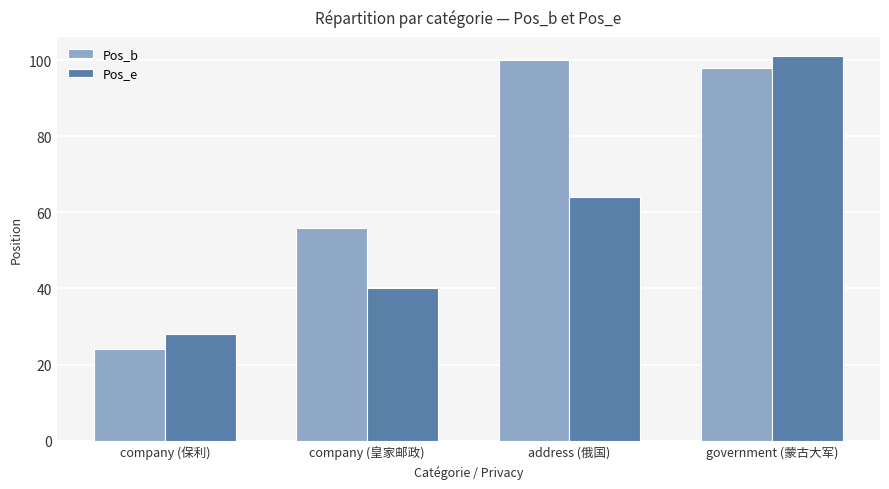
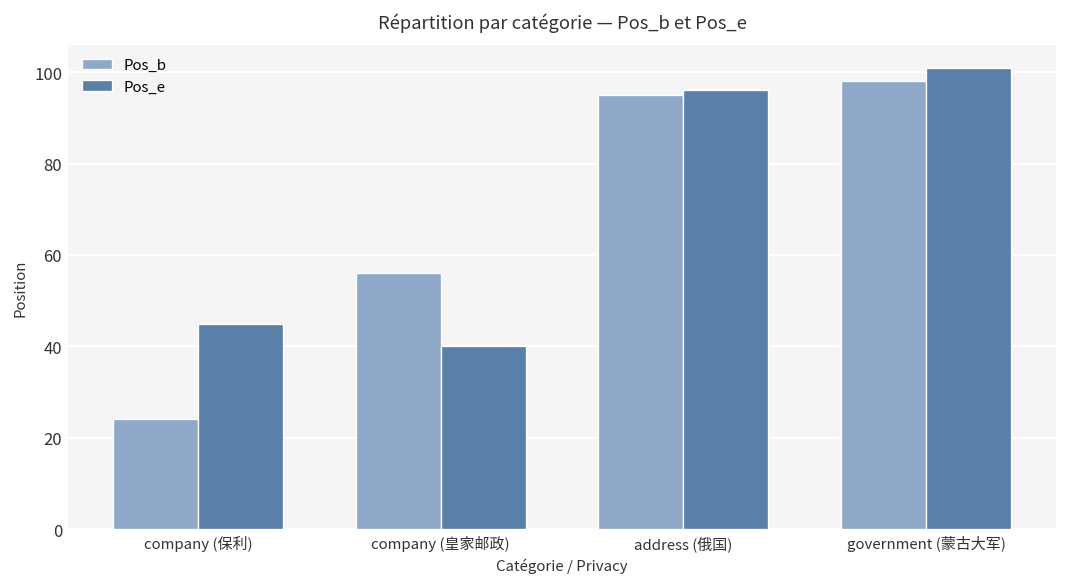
Pos_e, company (保利): 28 -> 45
Pos_b, address (俄国): 100 -> 95
Pos_e, address (俄国): 64 -> 96
